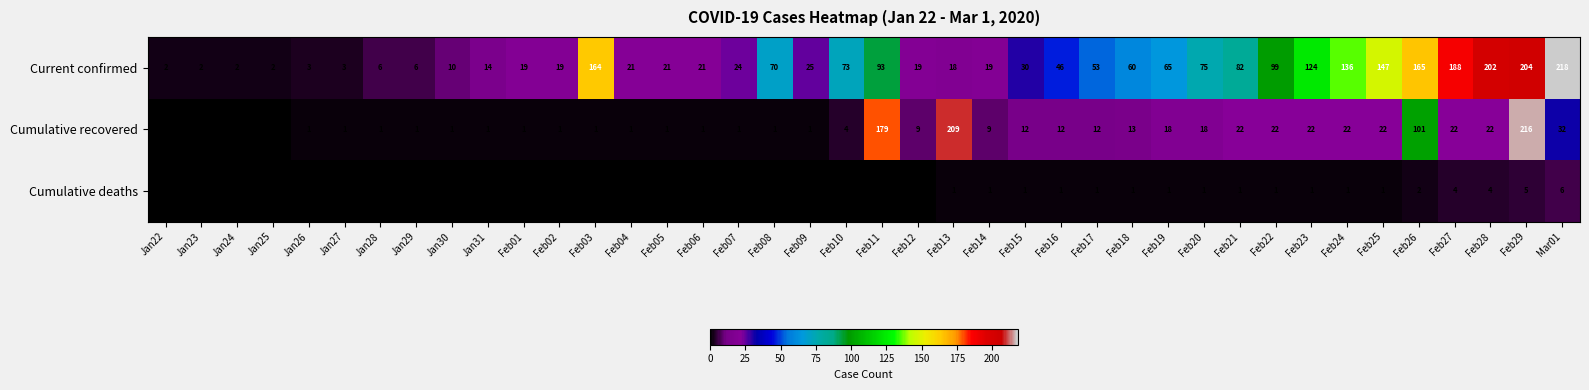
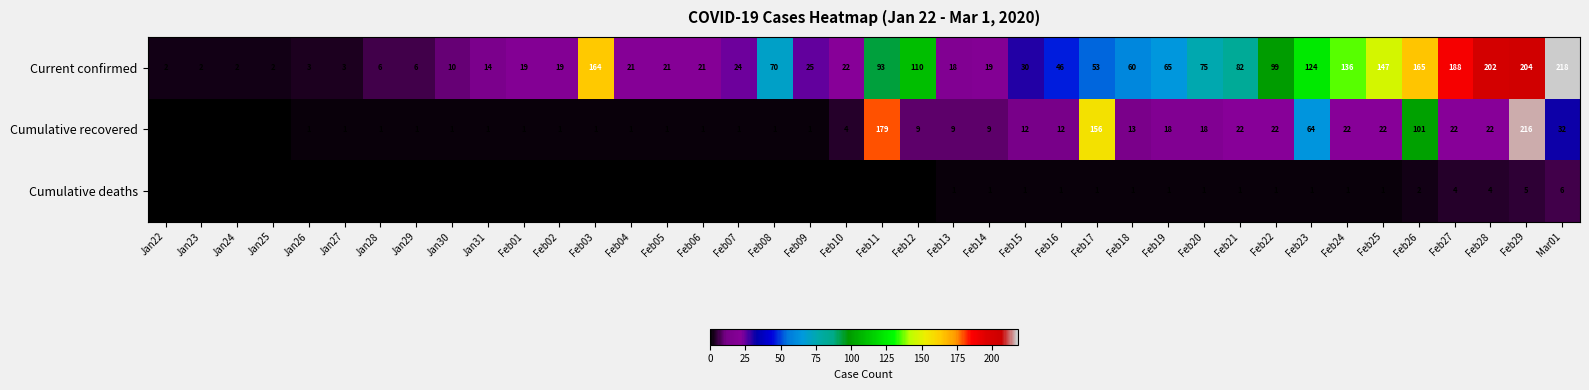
Current confirmed, Feb10: 73 -> 22
Current confirmed, Feb12: 19 -> 110
Cumulative recovered, Feb13: 209 -> 9
Cumulative recovered, Feb17: 12 -> 156
Cumulative recovered, Feb23: 22 -> 64
